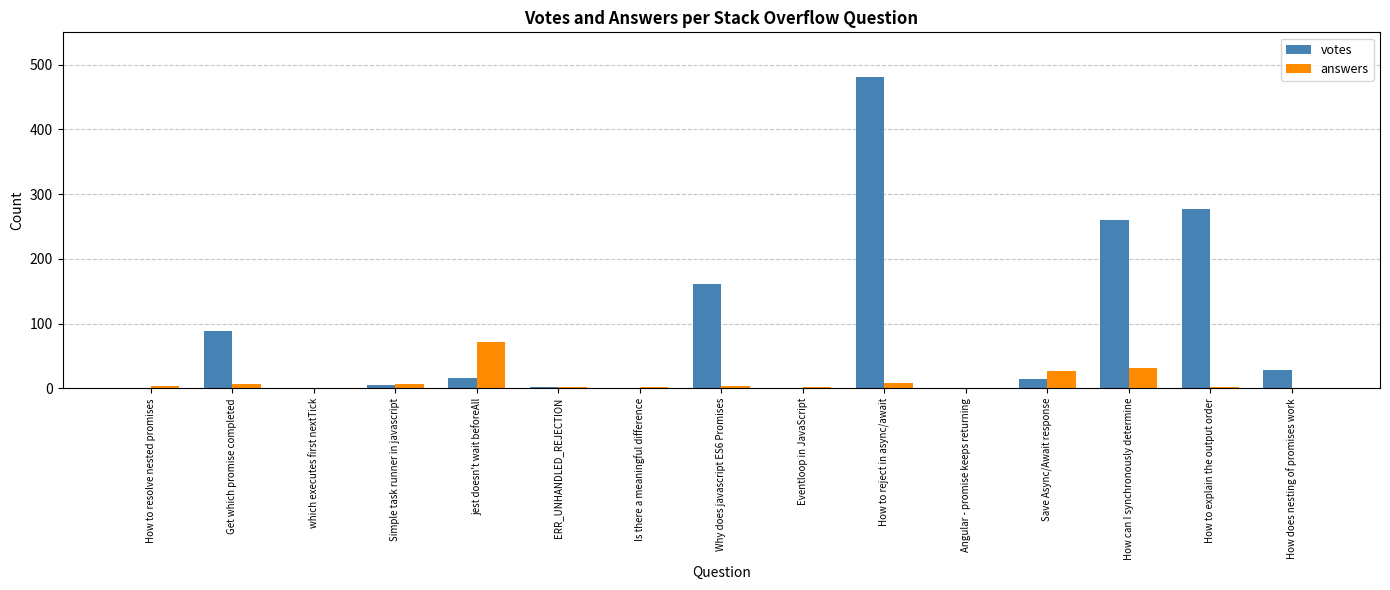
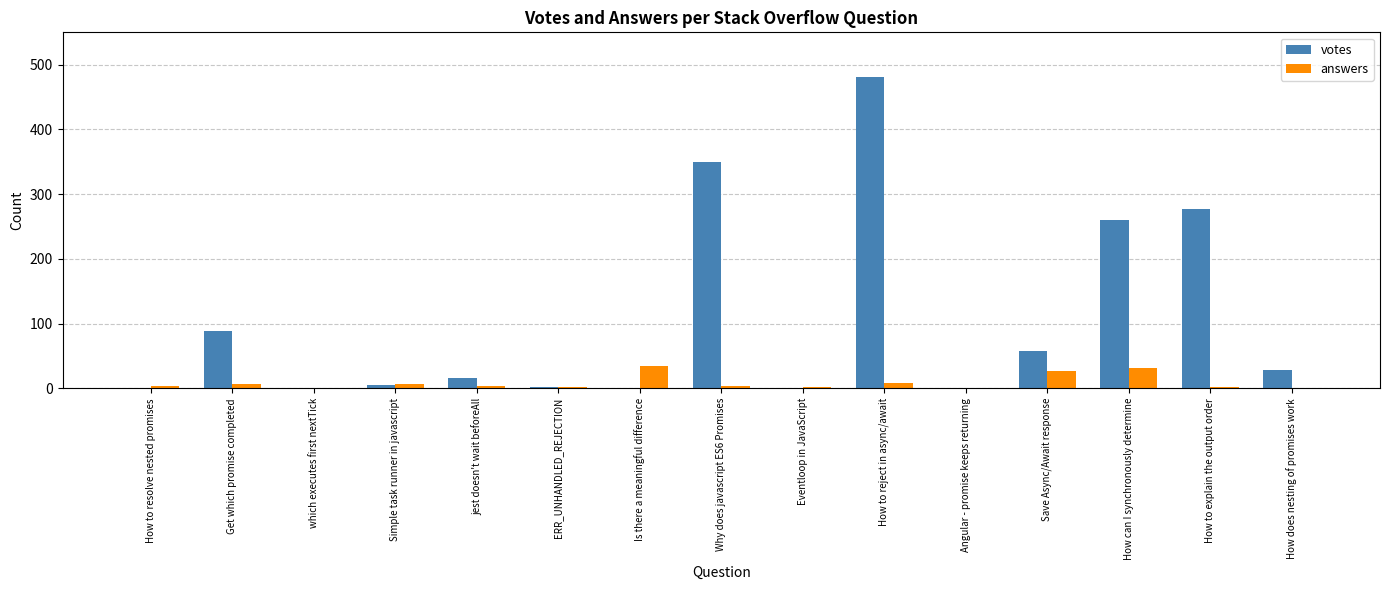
answers, jest doesn't wait beforeAll: 70 -> 0
answers, Is there a meaningful difference: 0 -> 30
votes, Why does javascript ES6 Promises: 160 -> 350
votes, Save Async/Await response: 10 -> 60
